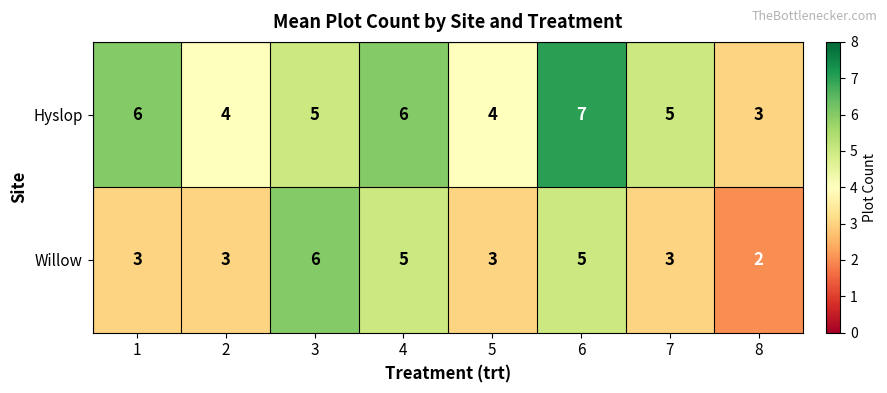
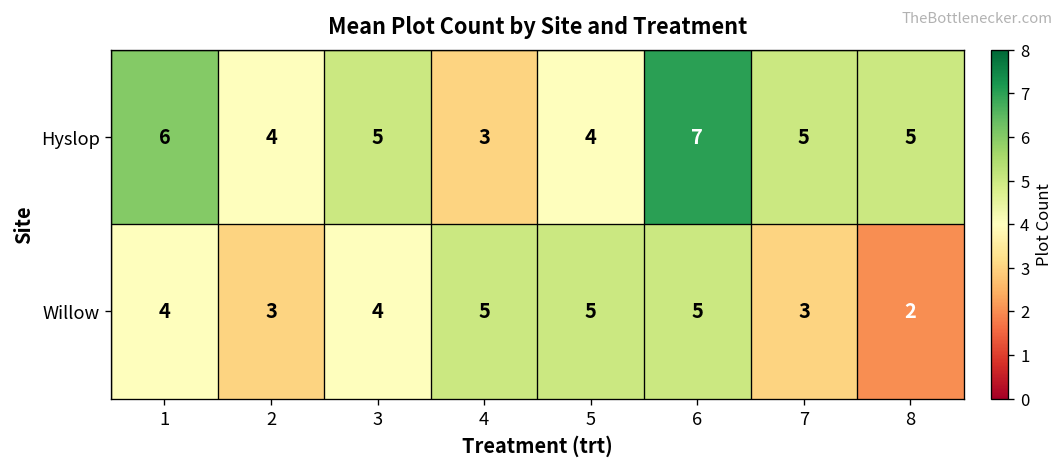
Hyslop, 4: 6 -> 3
Hyslop, 8: 3 -> 5
Willow, 1: 3 -> 4
Willow, 3: 6 -> 4
Willow, 5: 3 -> 5
